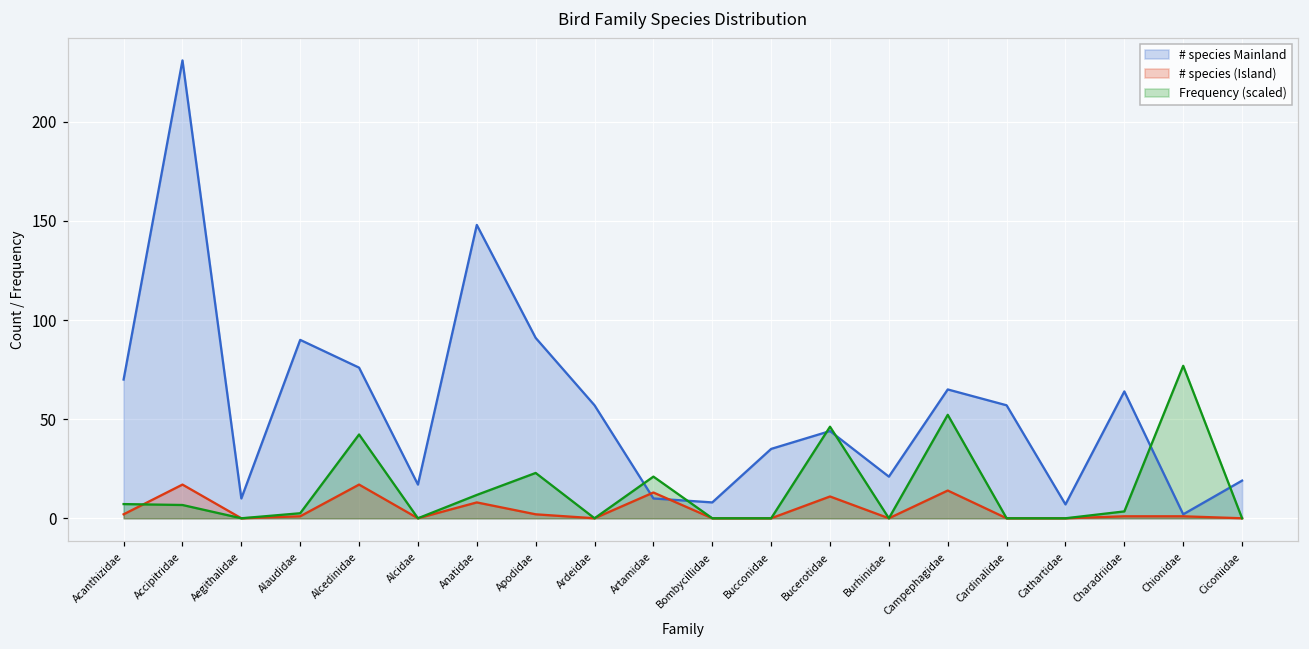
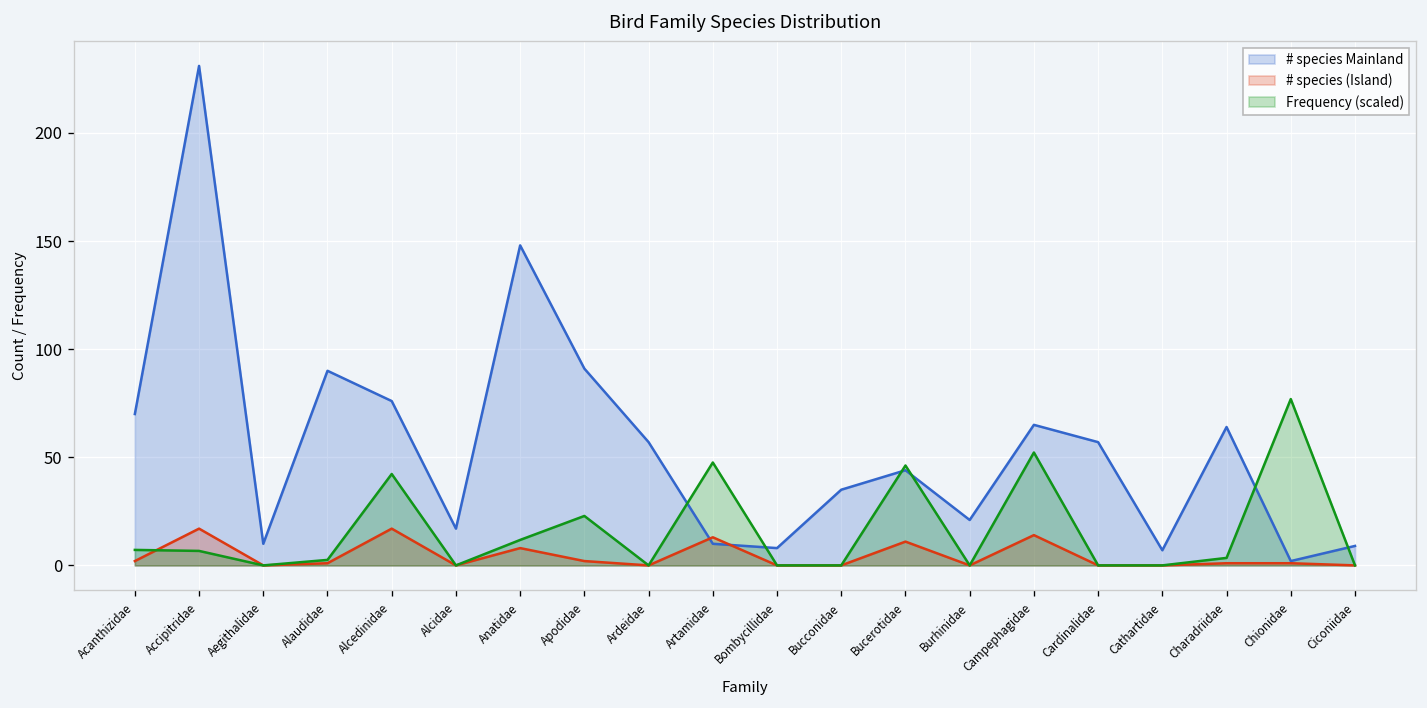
Frequency (scaled), Artamidae: 21 -> 48
# species Mainland, Ciconiidae: 19 -> 9
